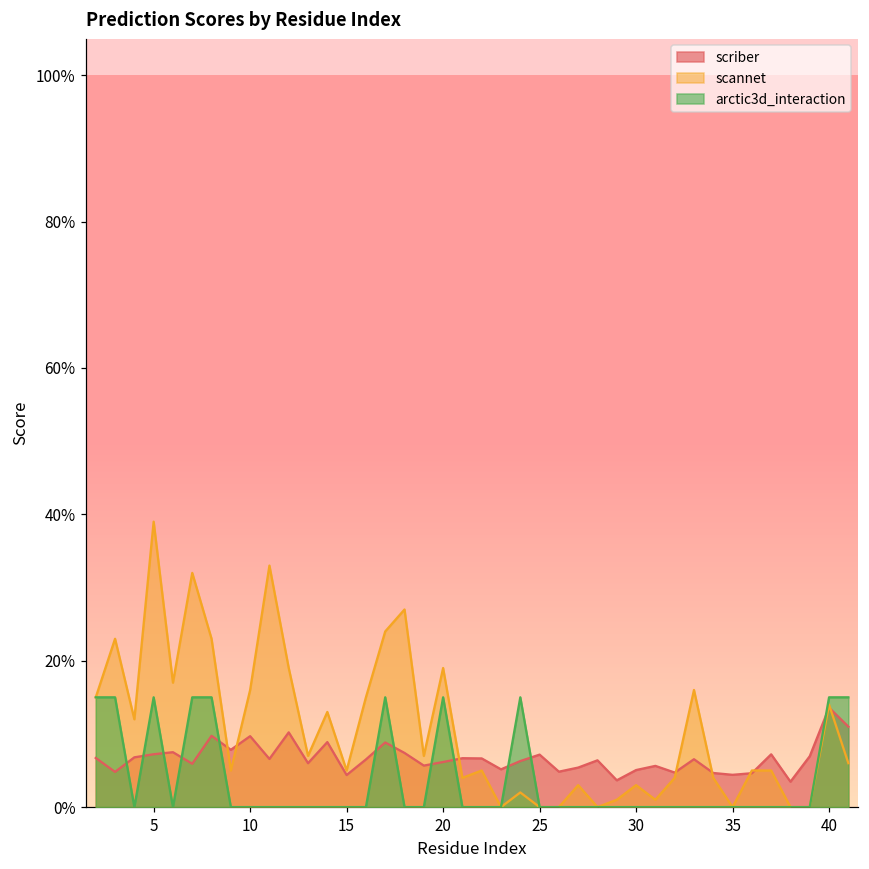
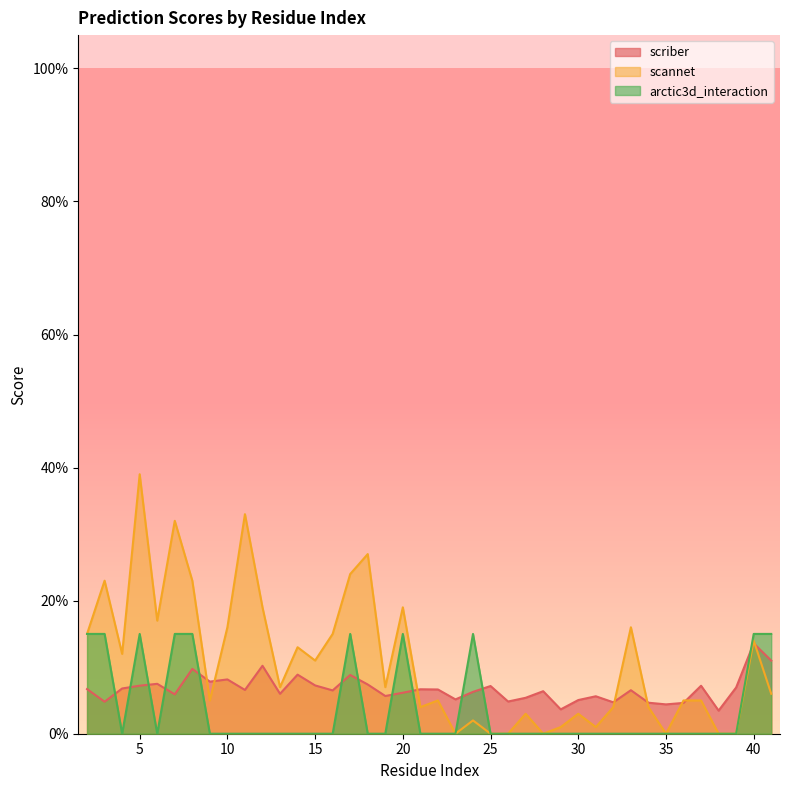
scriber, 10: 10% -> 8%
scriber, 15: 4% -> 7%
scannet, 15: 5% -> 11%
